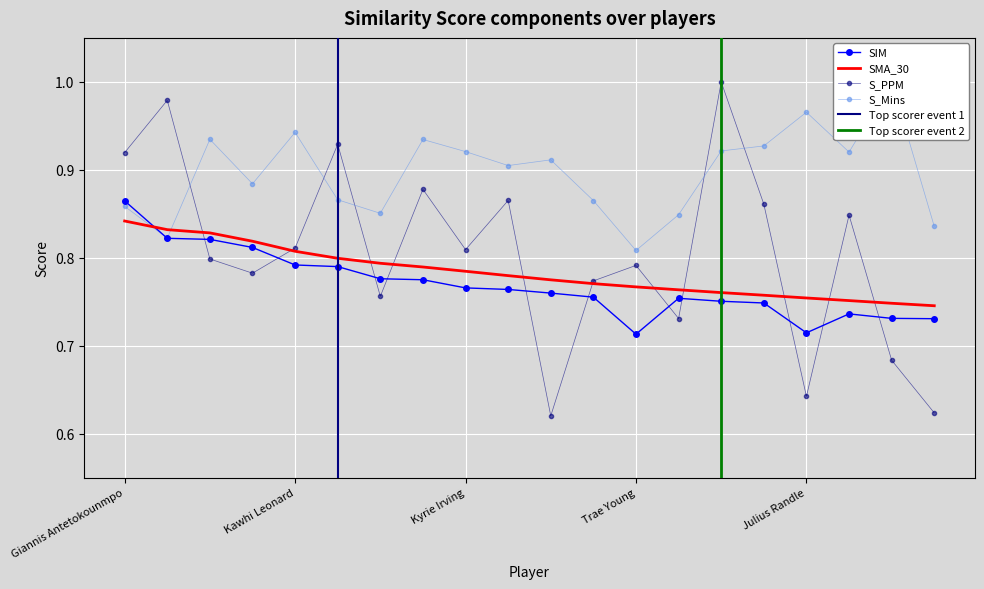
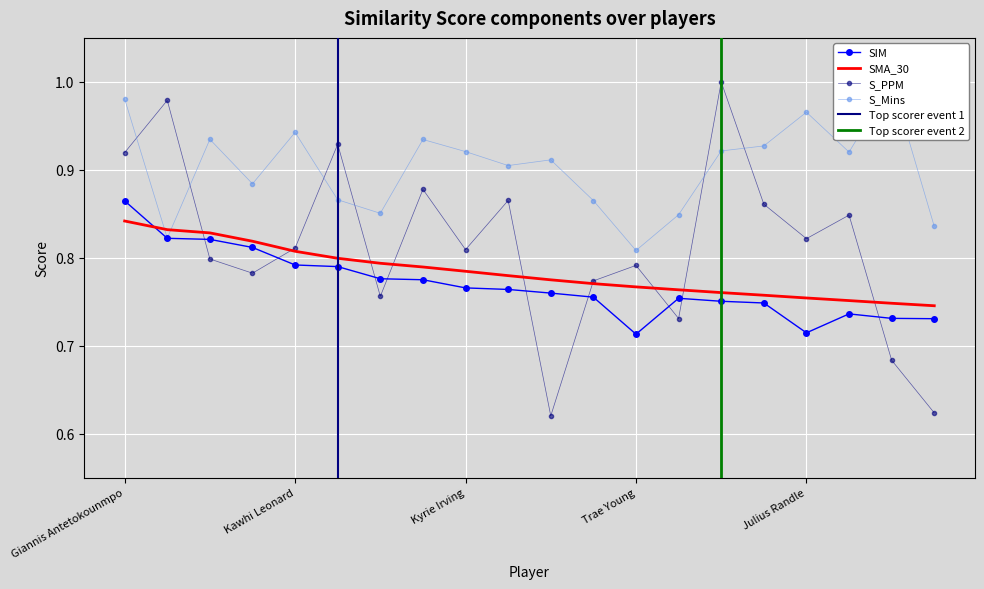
S_Mins, Giannis Antetokounmpo: 0.86 -> 0.98
S_PPM, Julius Randle: 0.64 -> 0.82
